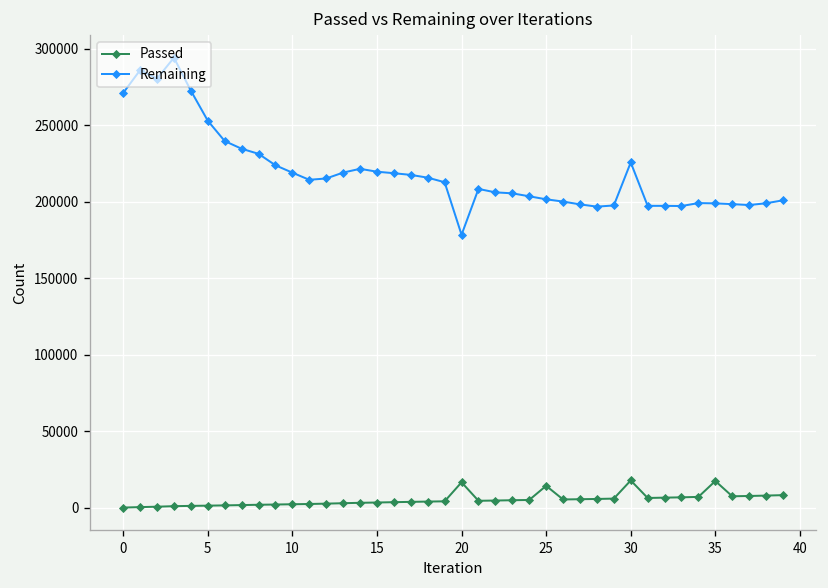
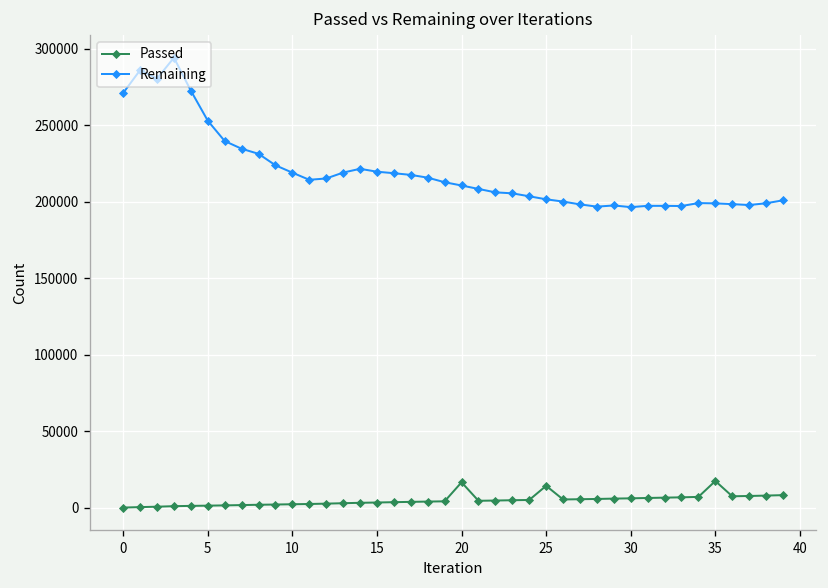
Remaining, 20: 178000 -> 211000
Passed, 30: 18000 -> 6000
Remaining, 30: 226000 -> 196000
